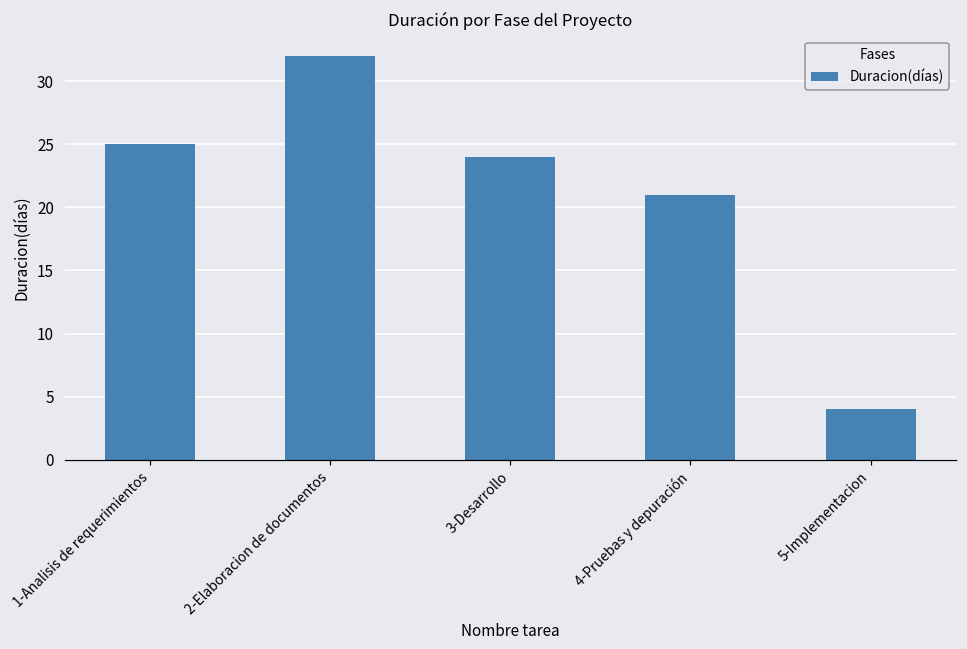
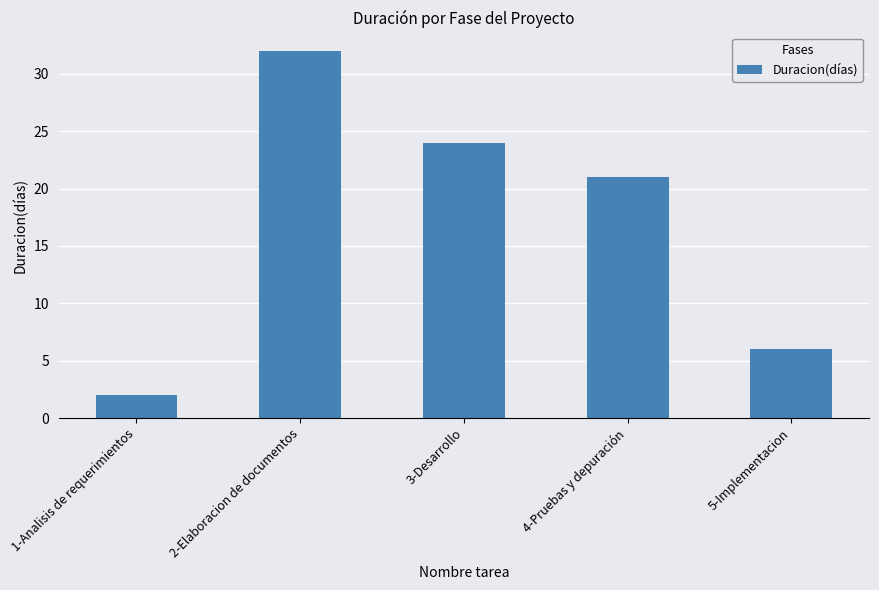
1-Analisis de requerimientos: 25 -> 2
5-Implementacion: 4 -> 6
